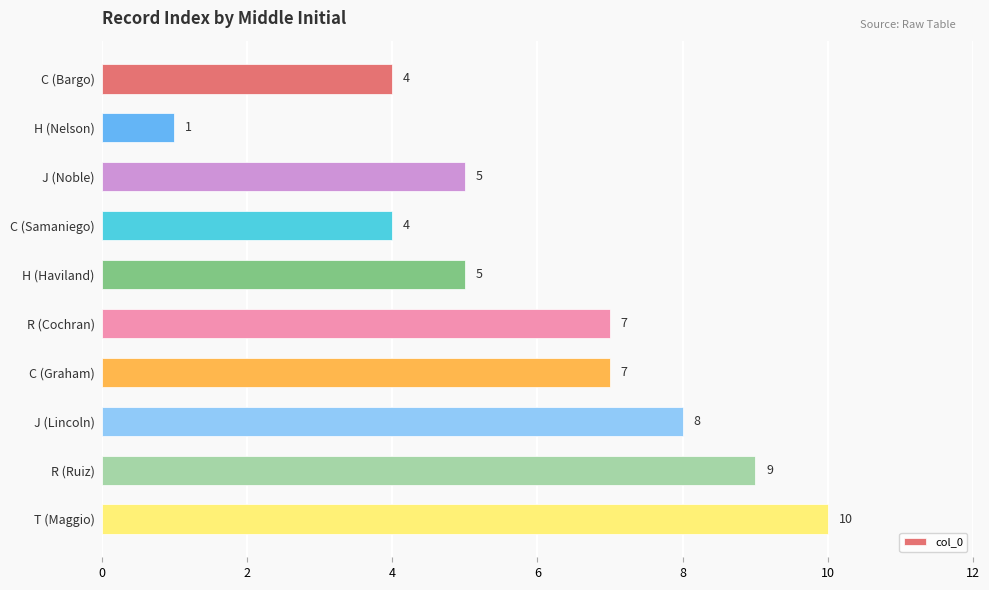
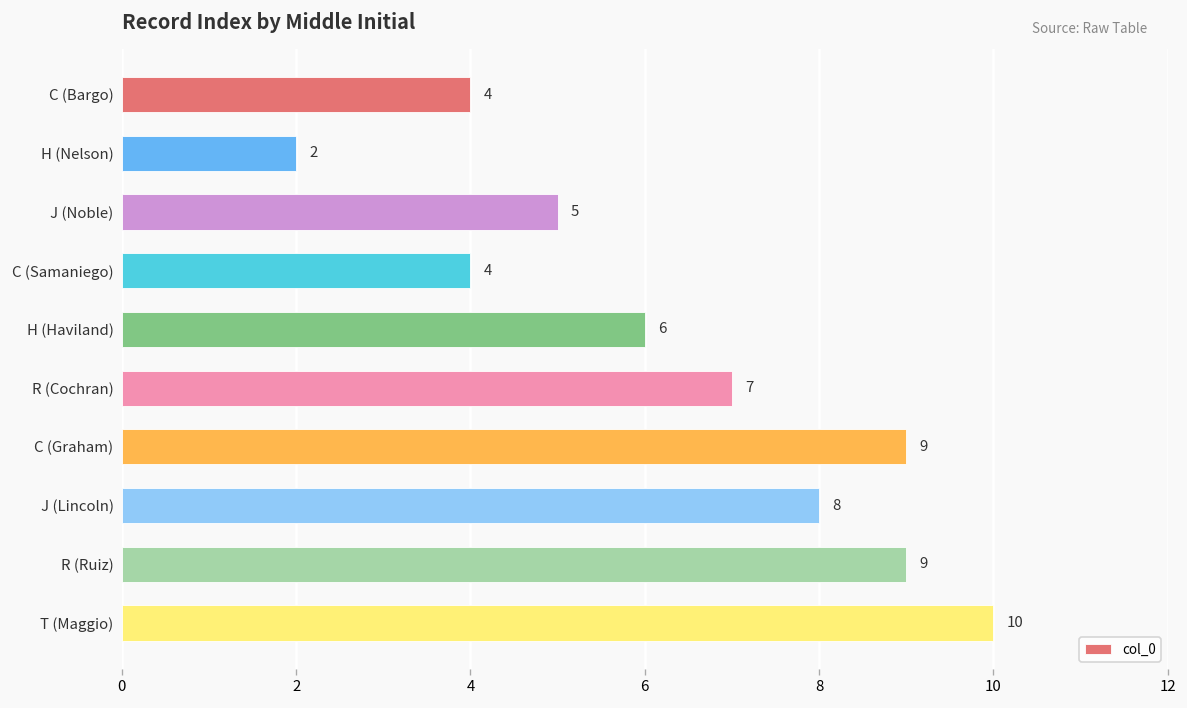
H (Nelson): 1 -> 2
H (Haviland): 5 -> 6
C (Graham): 7 -> 9
